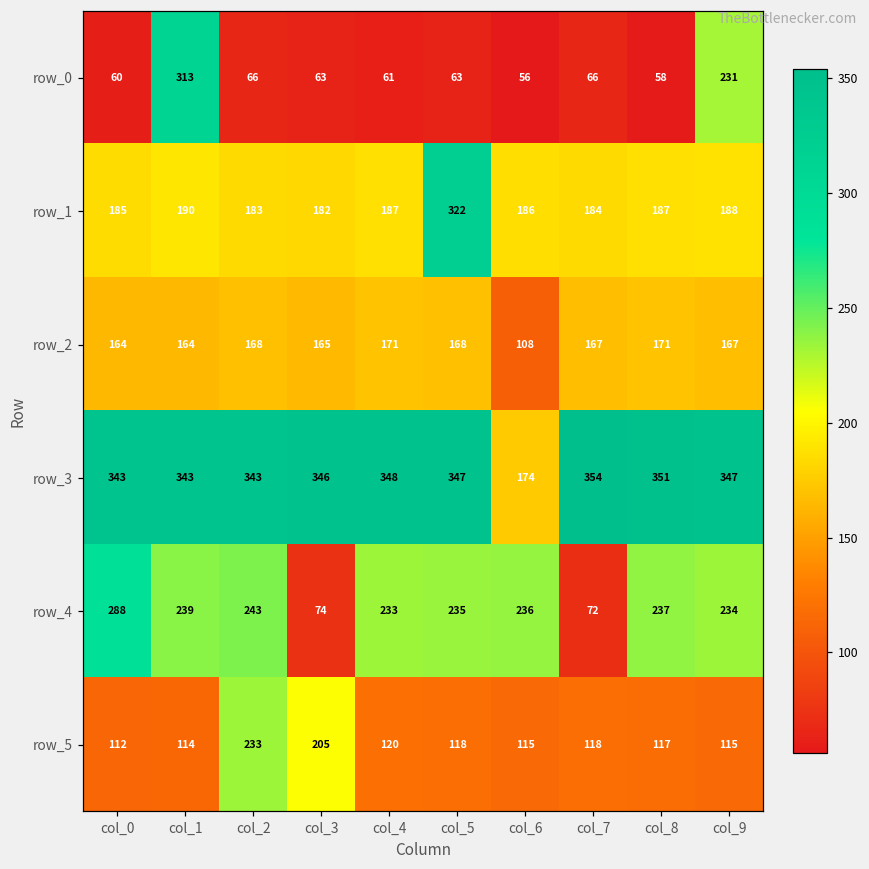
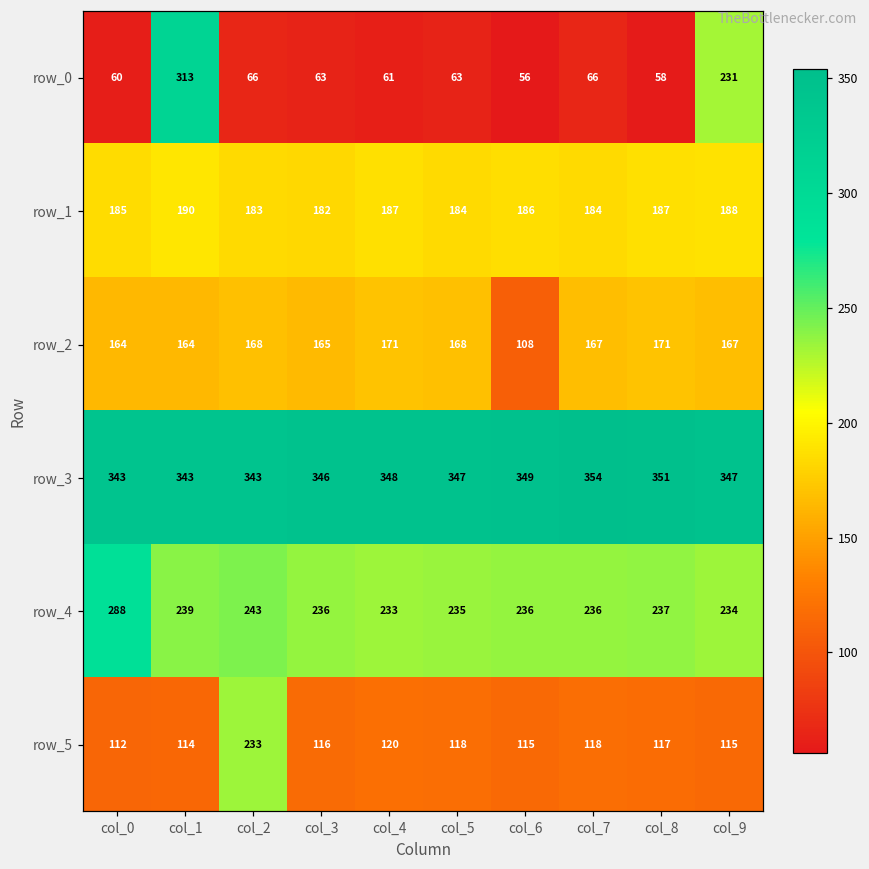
row_1, col_5: 322 -> 184
row_3, col_6: 174 -> 349
row_4, col_3: 74 -> 236
row_4, col_7: 72 -> 236
row_5, col_3: 205 -> 116
